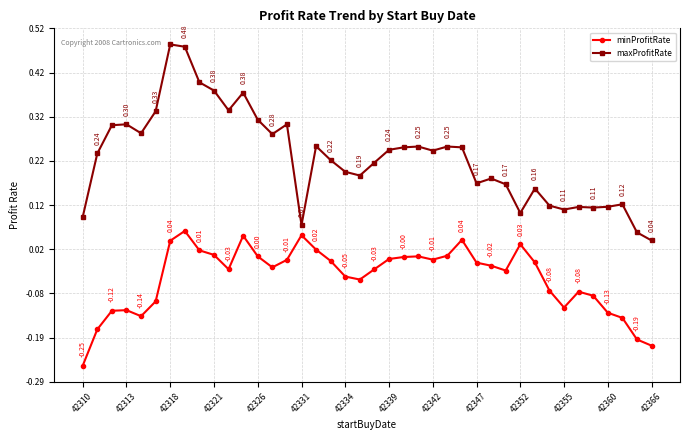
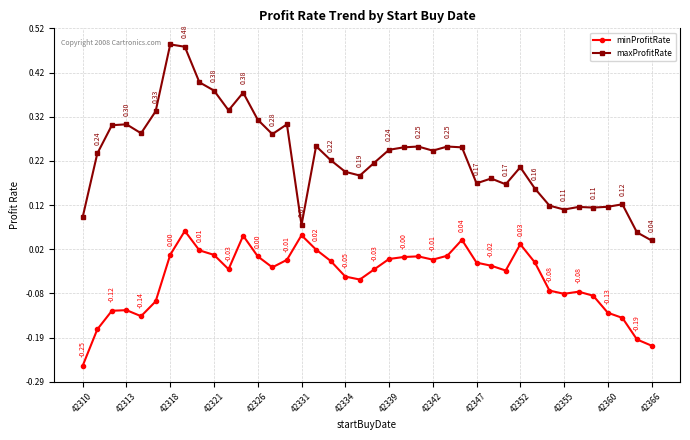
minProfitRate, 42318: 0.04 -> 0.00
maxProfitRate, 42352: 0.10 -> 0.20
minProfitRate, 42355: -0.12 -> -0.09
